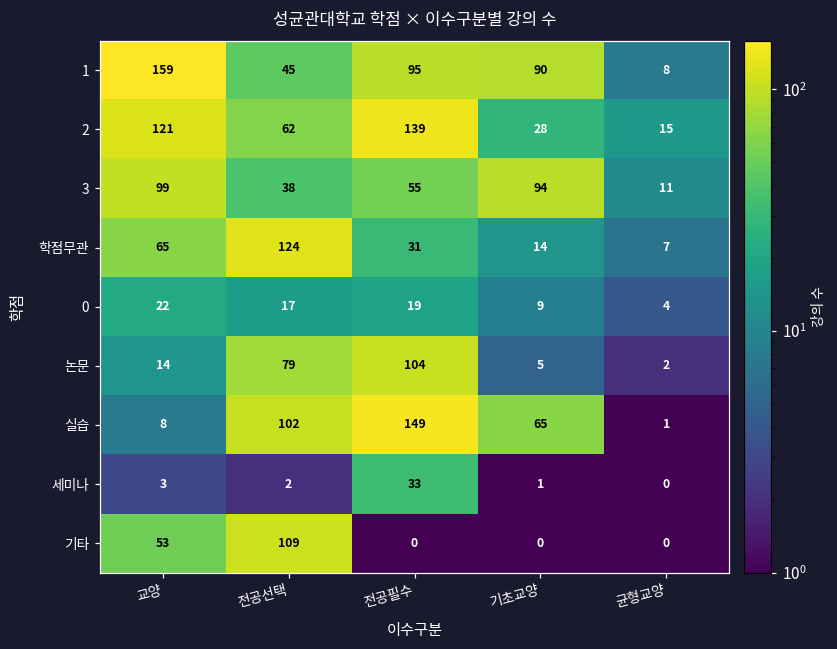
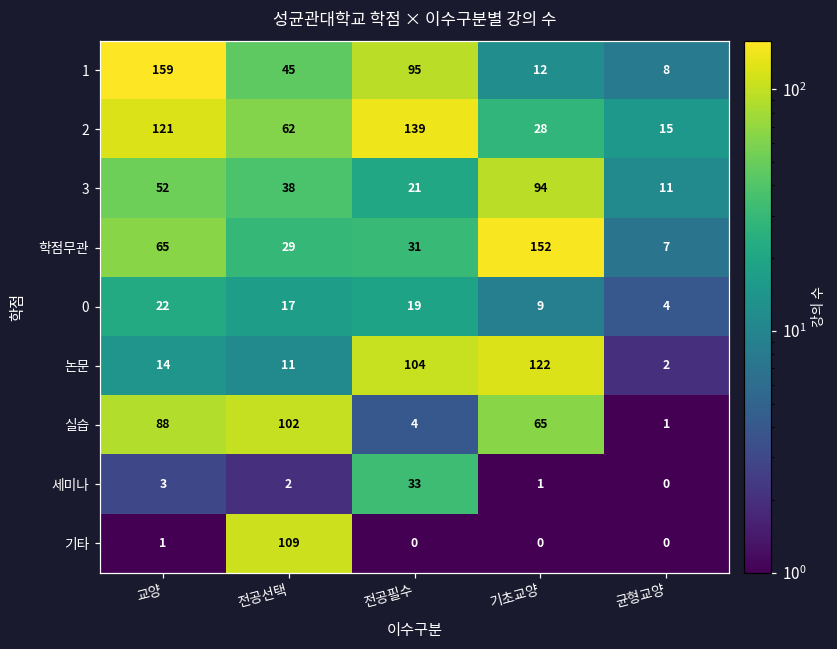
1, 기초교양: 90 -> 12
3, 교양: 99 -> 52
3, 전공필수: 55 -> 21
학점무관, 전공선택: 124 -> 29
학점무관, 기초교양: 14 -> 152
논문, 전공선택: 79 -> 11
논문, 기초교양: 5 -> 122
실습, 교양: 8 -> 88
실습, 전공필수: 149 -> 4
기타, 교양: 53 -> 1
